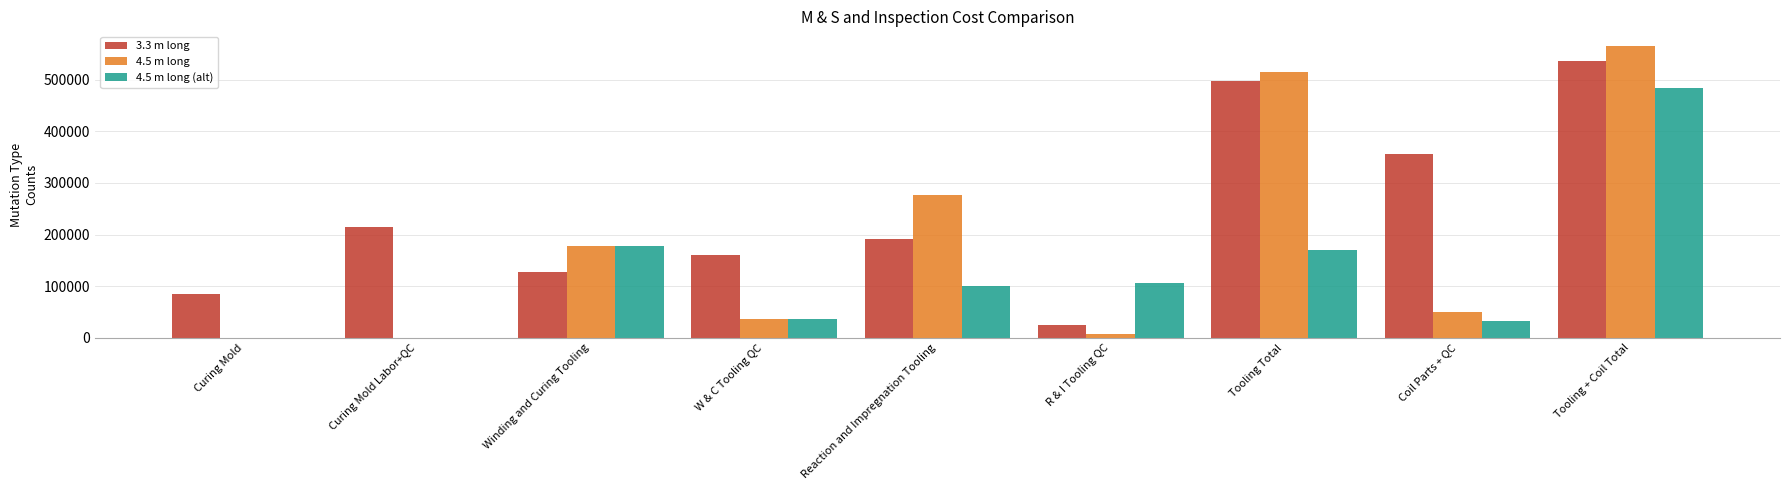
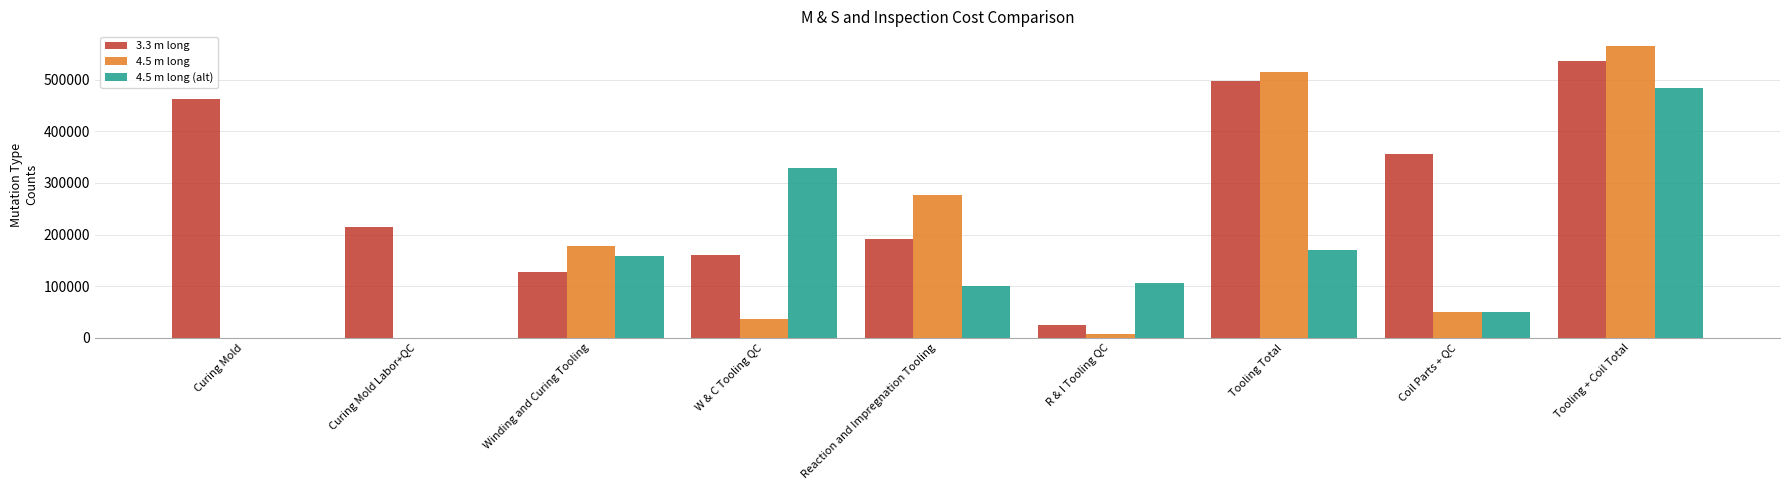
3.3 m long, Curing Mold: 80000 -> 460000
4.5 m long (alt), Winding and Curing Tooling: 180000 -> 160000
4.5 m long (alt), W & C Tooling QC: 40000 -> 330000
4.5 m long (alt), Coil Parts + QC: 30000 -> 50000
